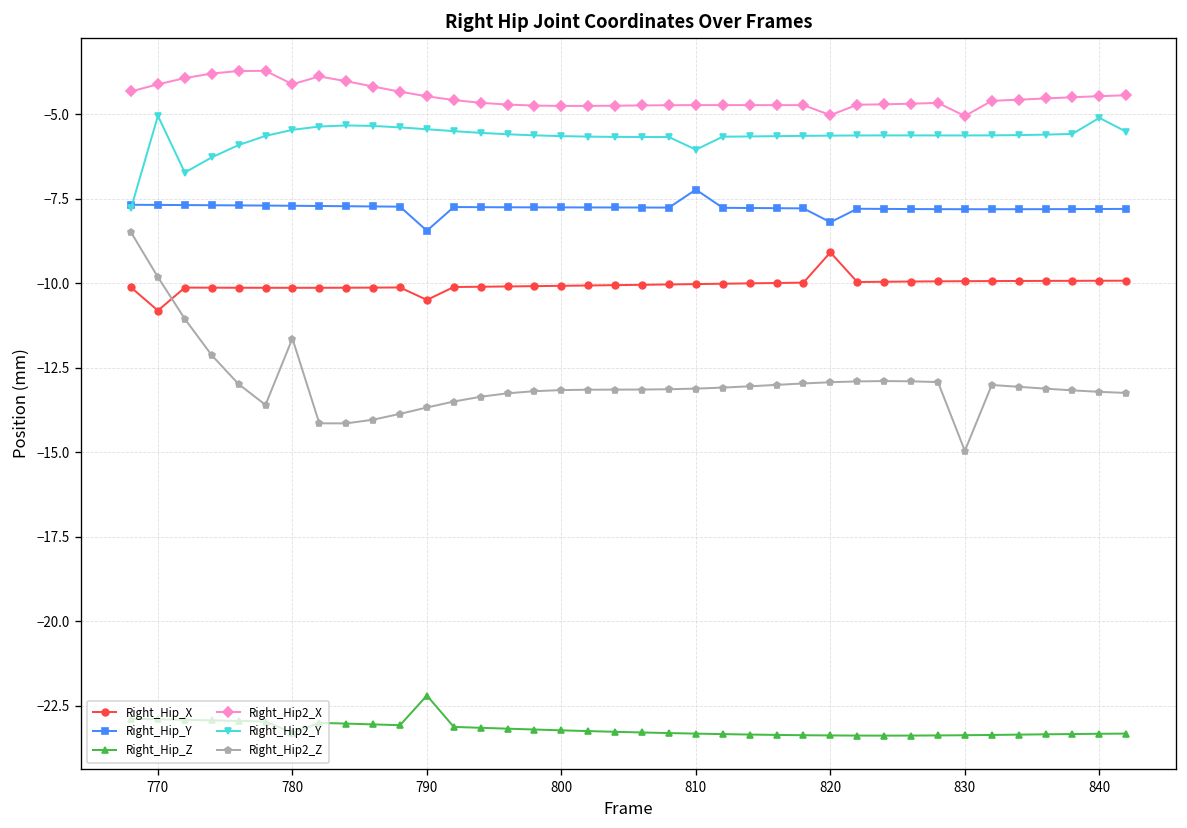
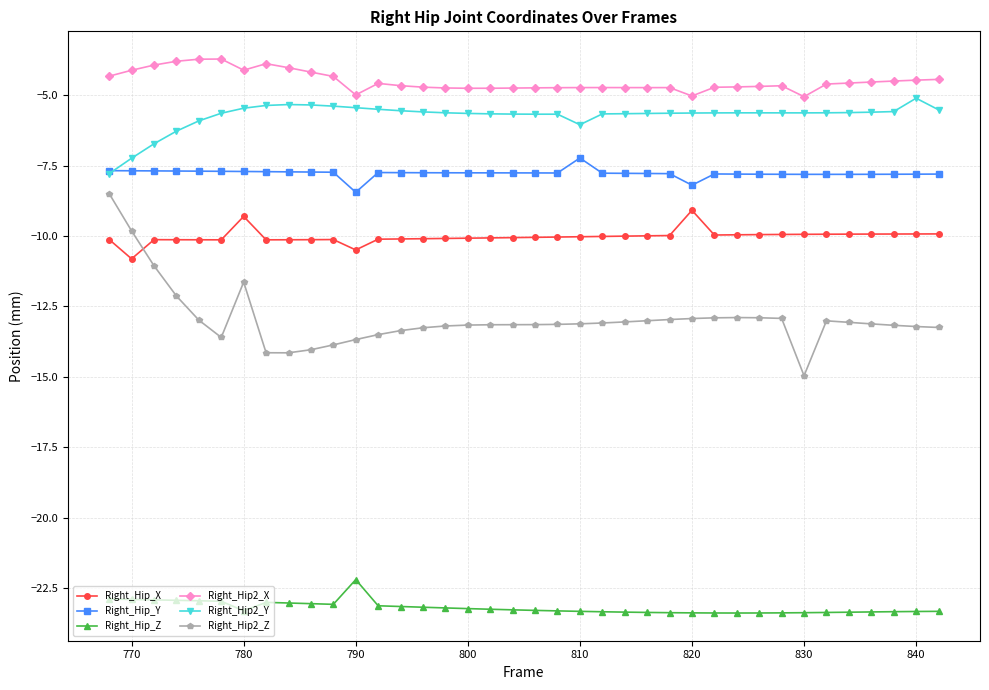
Right_Hip2_Y, 770: -5.0 -> -7.2
Right_Hip_X, 780: -10.1 -> -9.3
Right_Hip2_X, 790: -4.5 -> -5.0
